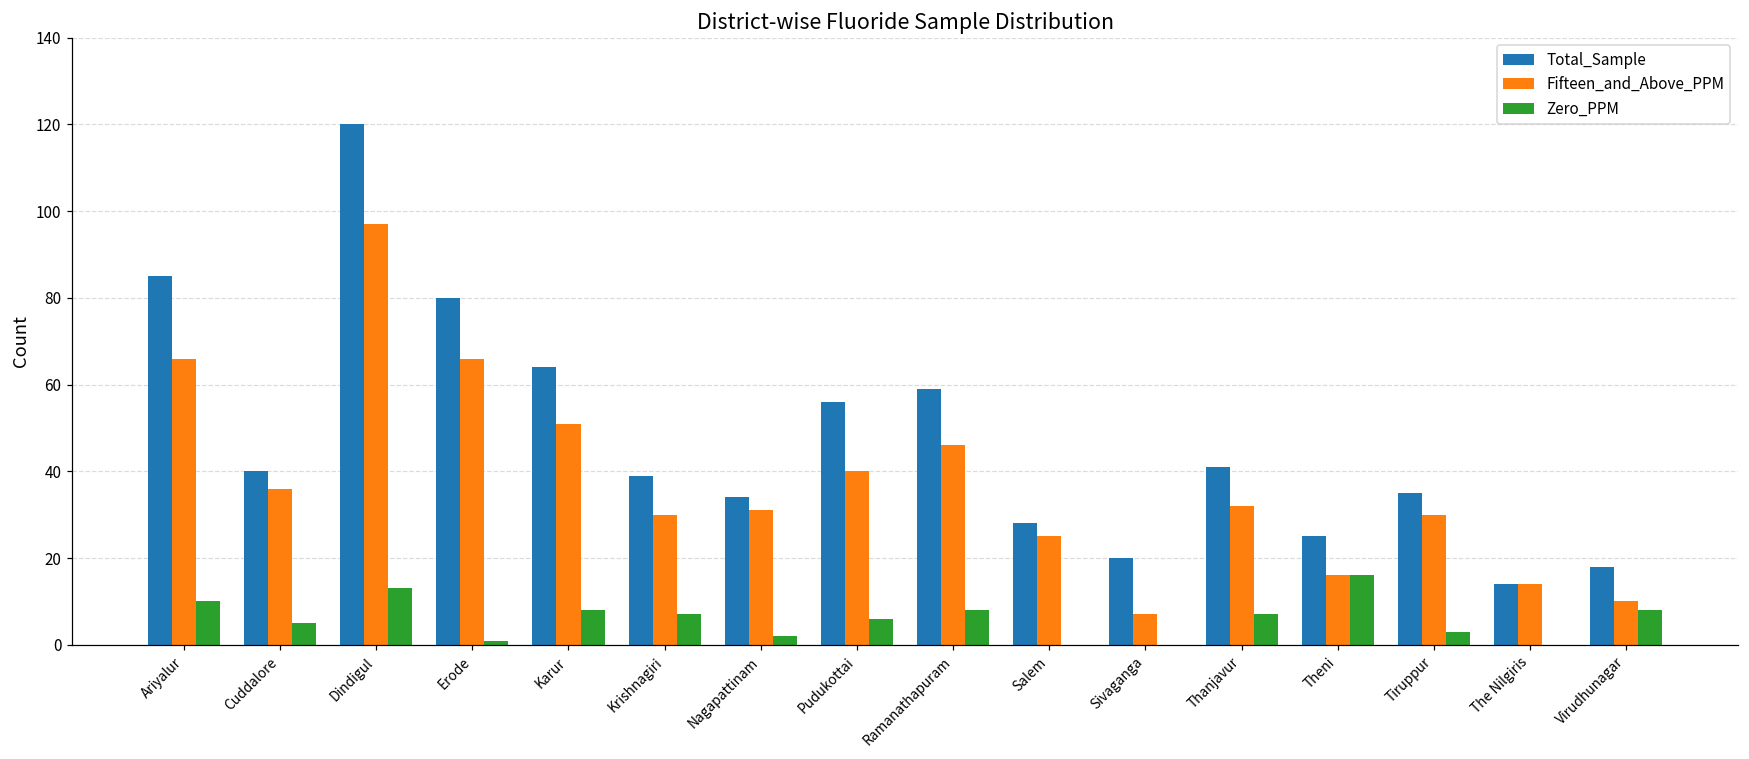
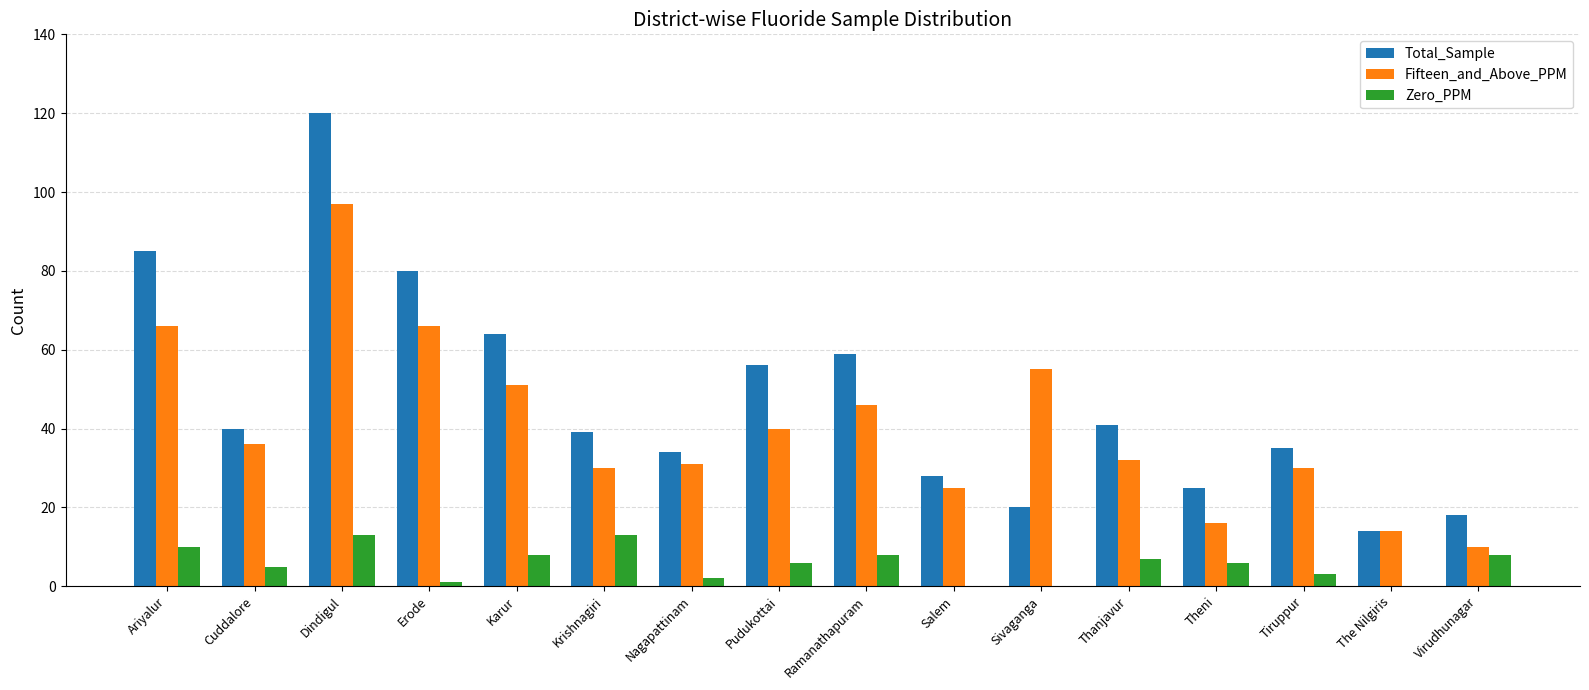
Zero_PPM, Krishnagiri: 7 -> 13
Fifteen_and_Above_PPM, Sivaganga: 7 -> 55
Zero_PPM, Theni: 16 -> 6
